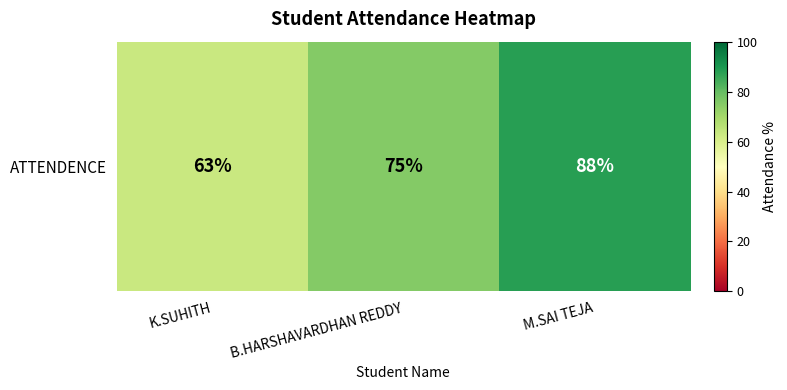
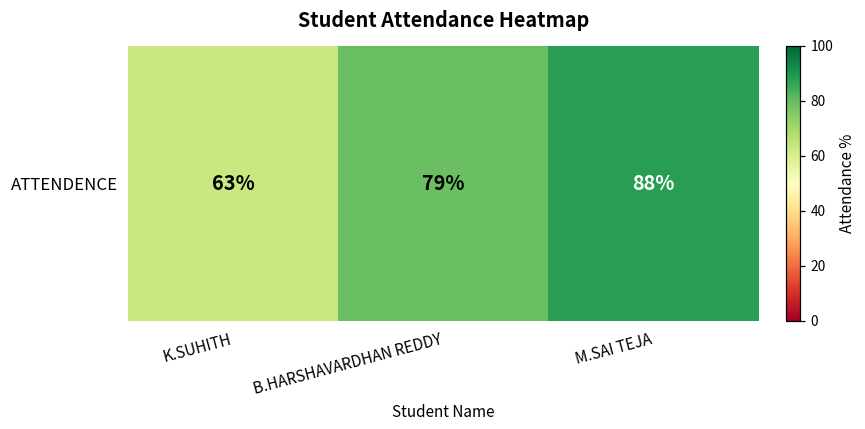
ATTENDENCE, B.HARSHAVARDHAN REDDY: 75% -> 79%
